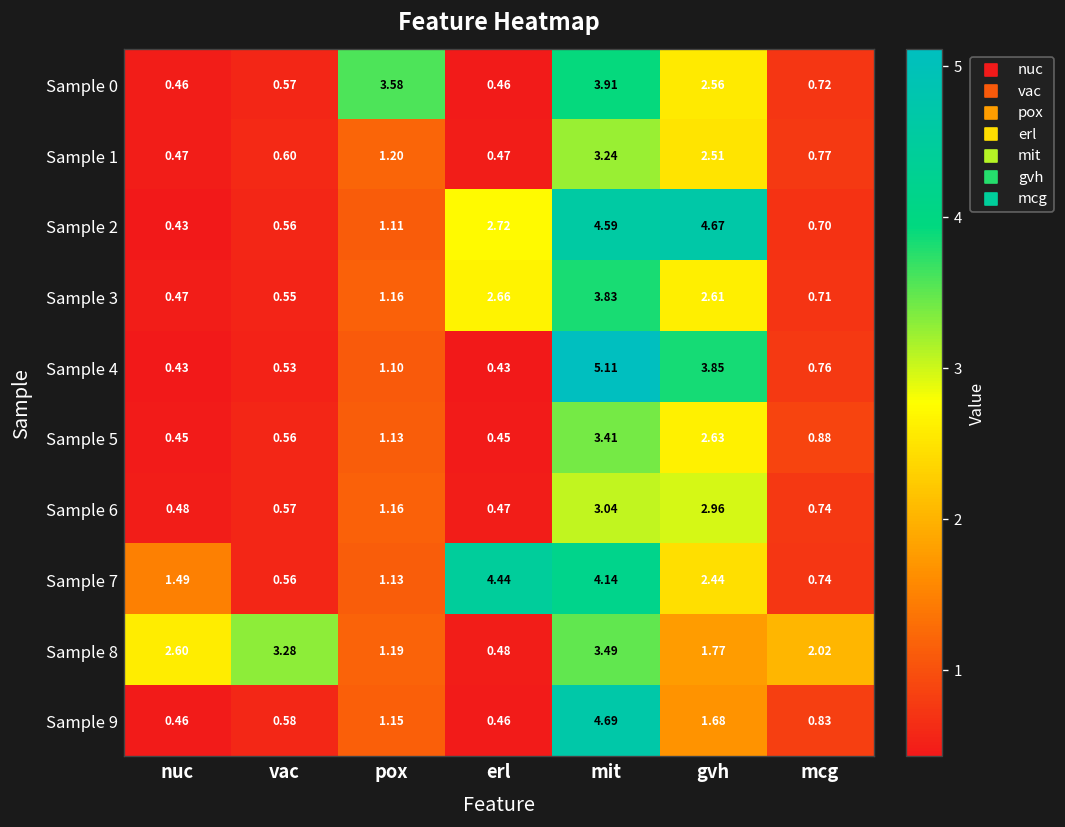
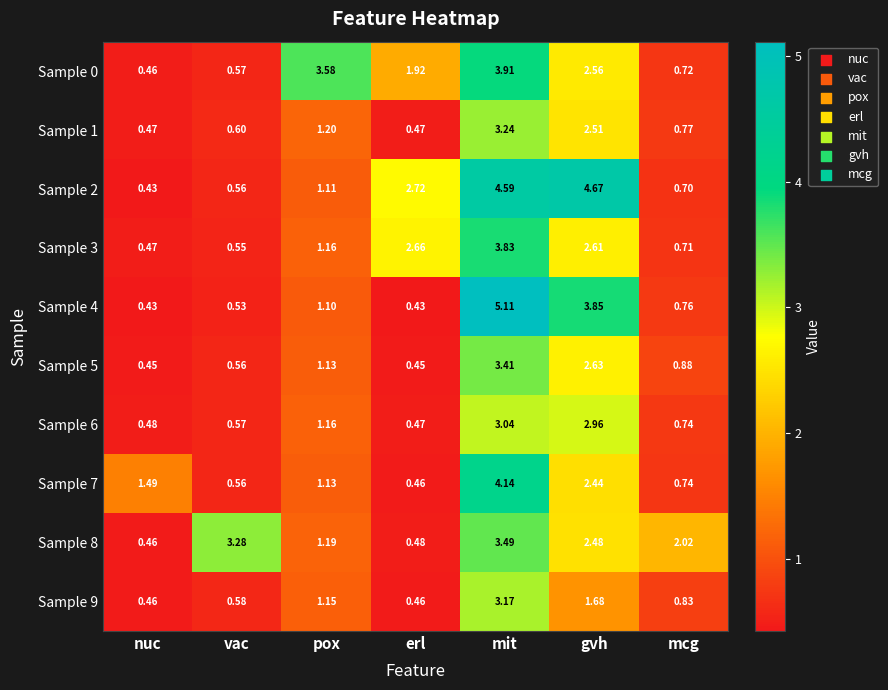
Sample 0, erl: 0.46 -> 1.92
Sample 7, erl: 4.44 -> 0.46
Sample 8, nuc: 2.60 -> 0.46
Sample 8, gvh: 1.77 -> 2.48
Sample 9, mit: 4.69 -> 3.17
